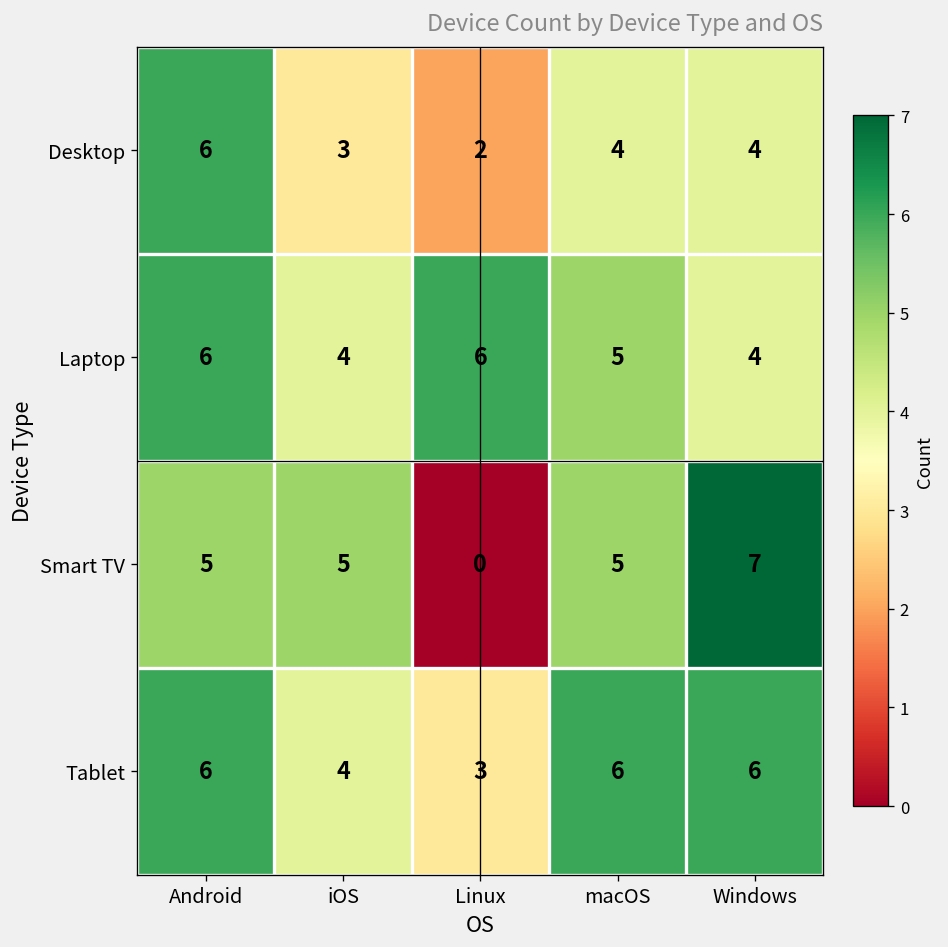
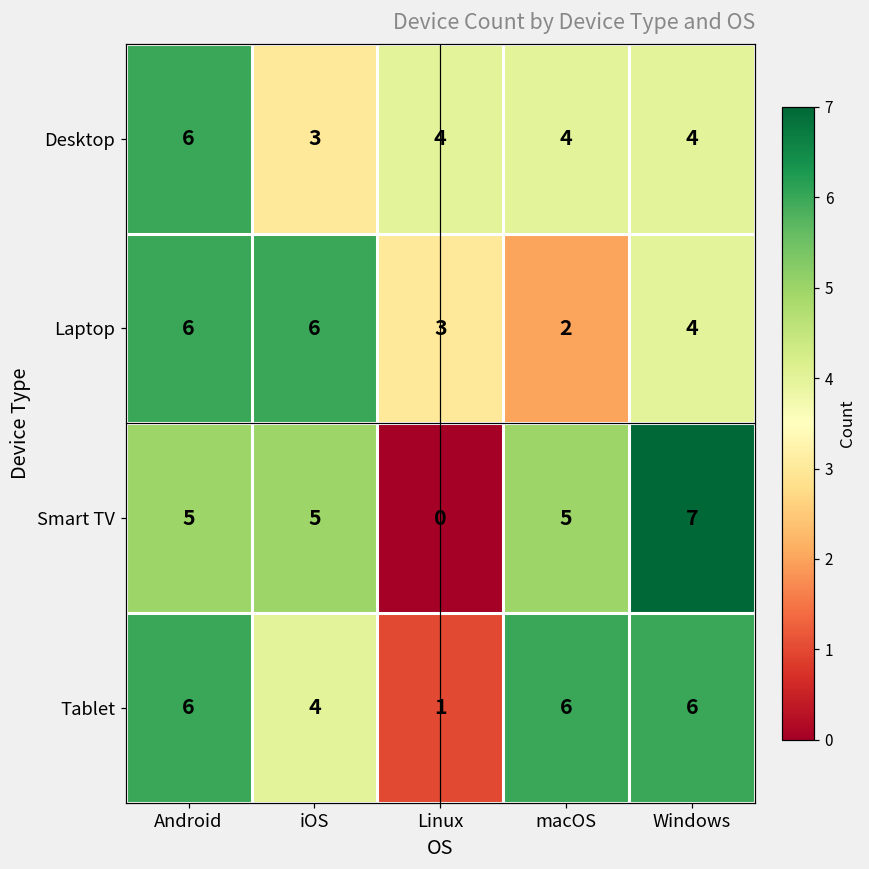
Desktop, Linux: 2 -> 4
Laptop, iOS: 4 -> 6
Laptop, Linux: 6 -> 3
Laptop, macOS: 5 -> 2
Tablet, Linux: 3 -> 1
